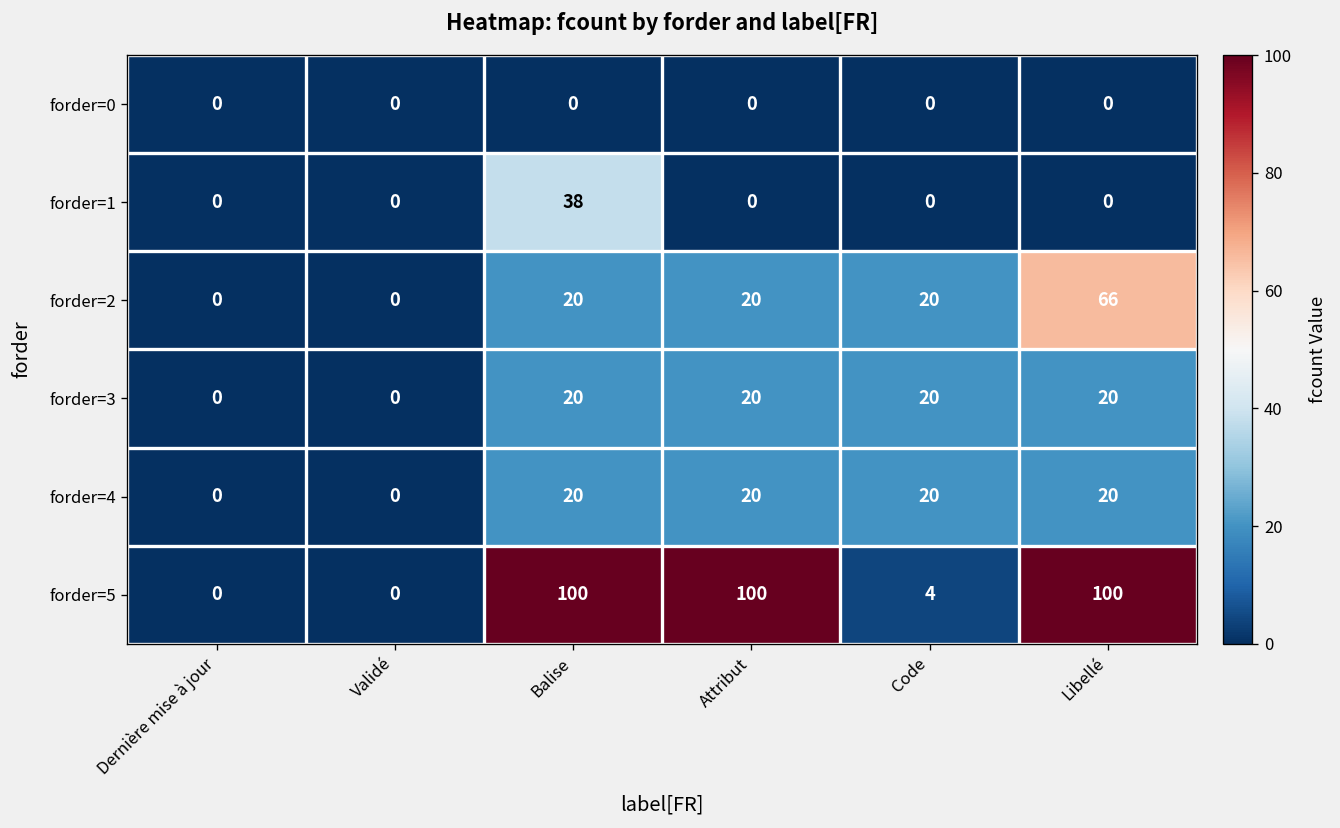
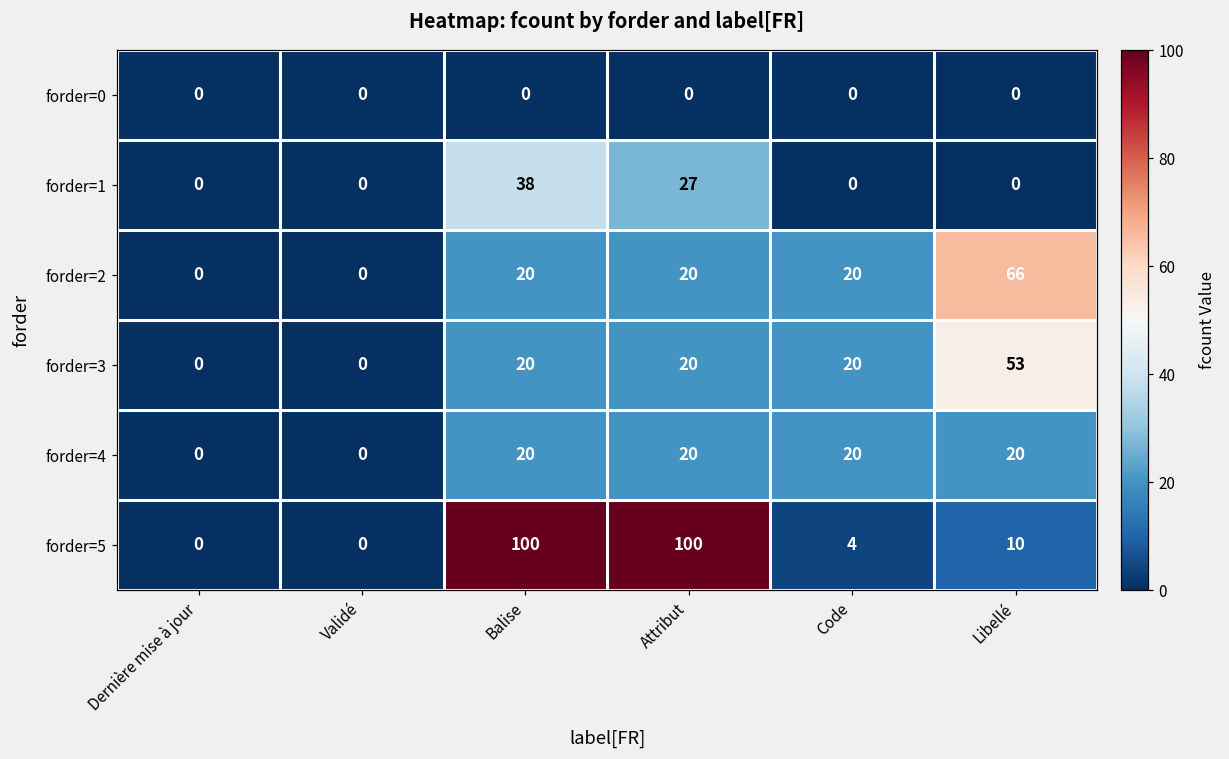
forder=1, Attribut: 0 -> 27
forder=3, Libellé: 20 -> 53
forder=5, Libellé: 100 -> 10
